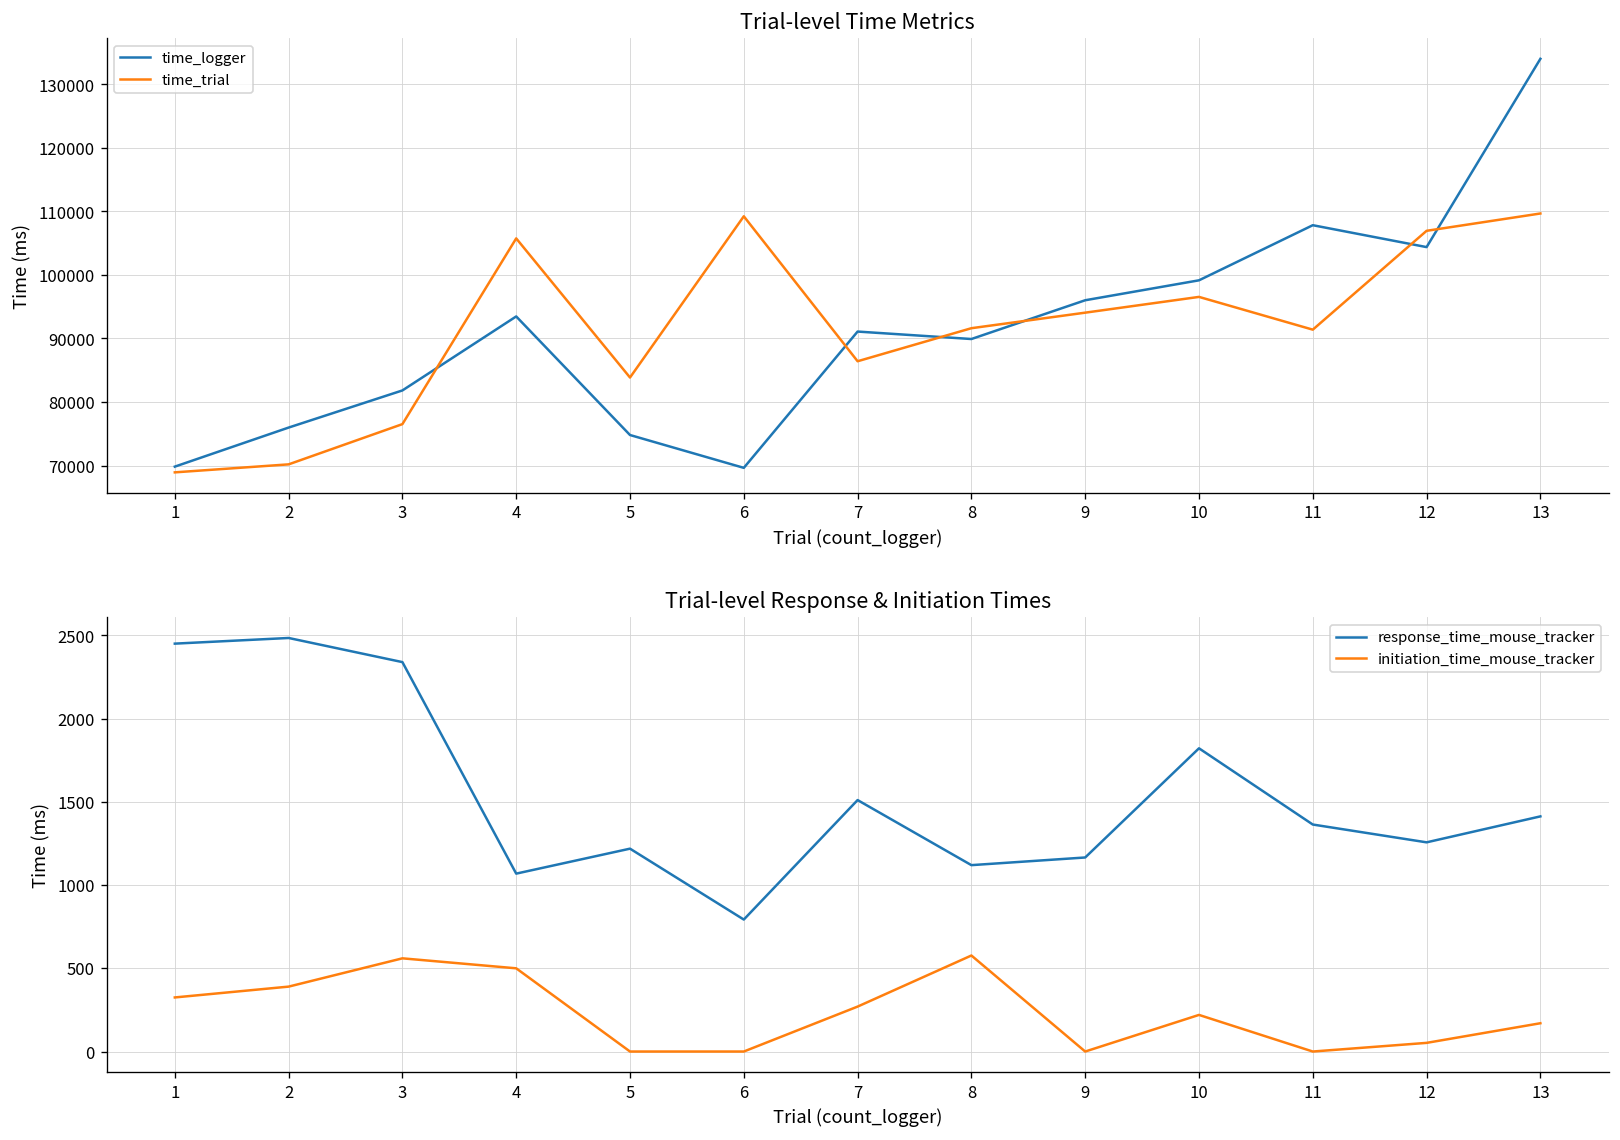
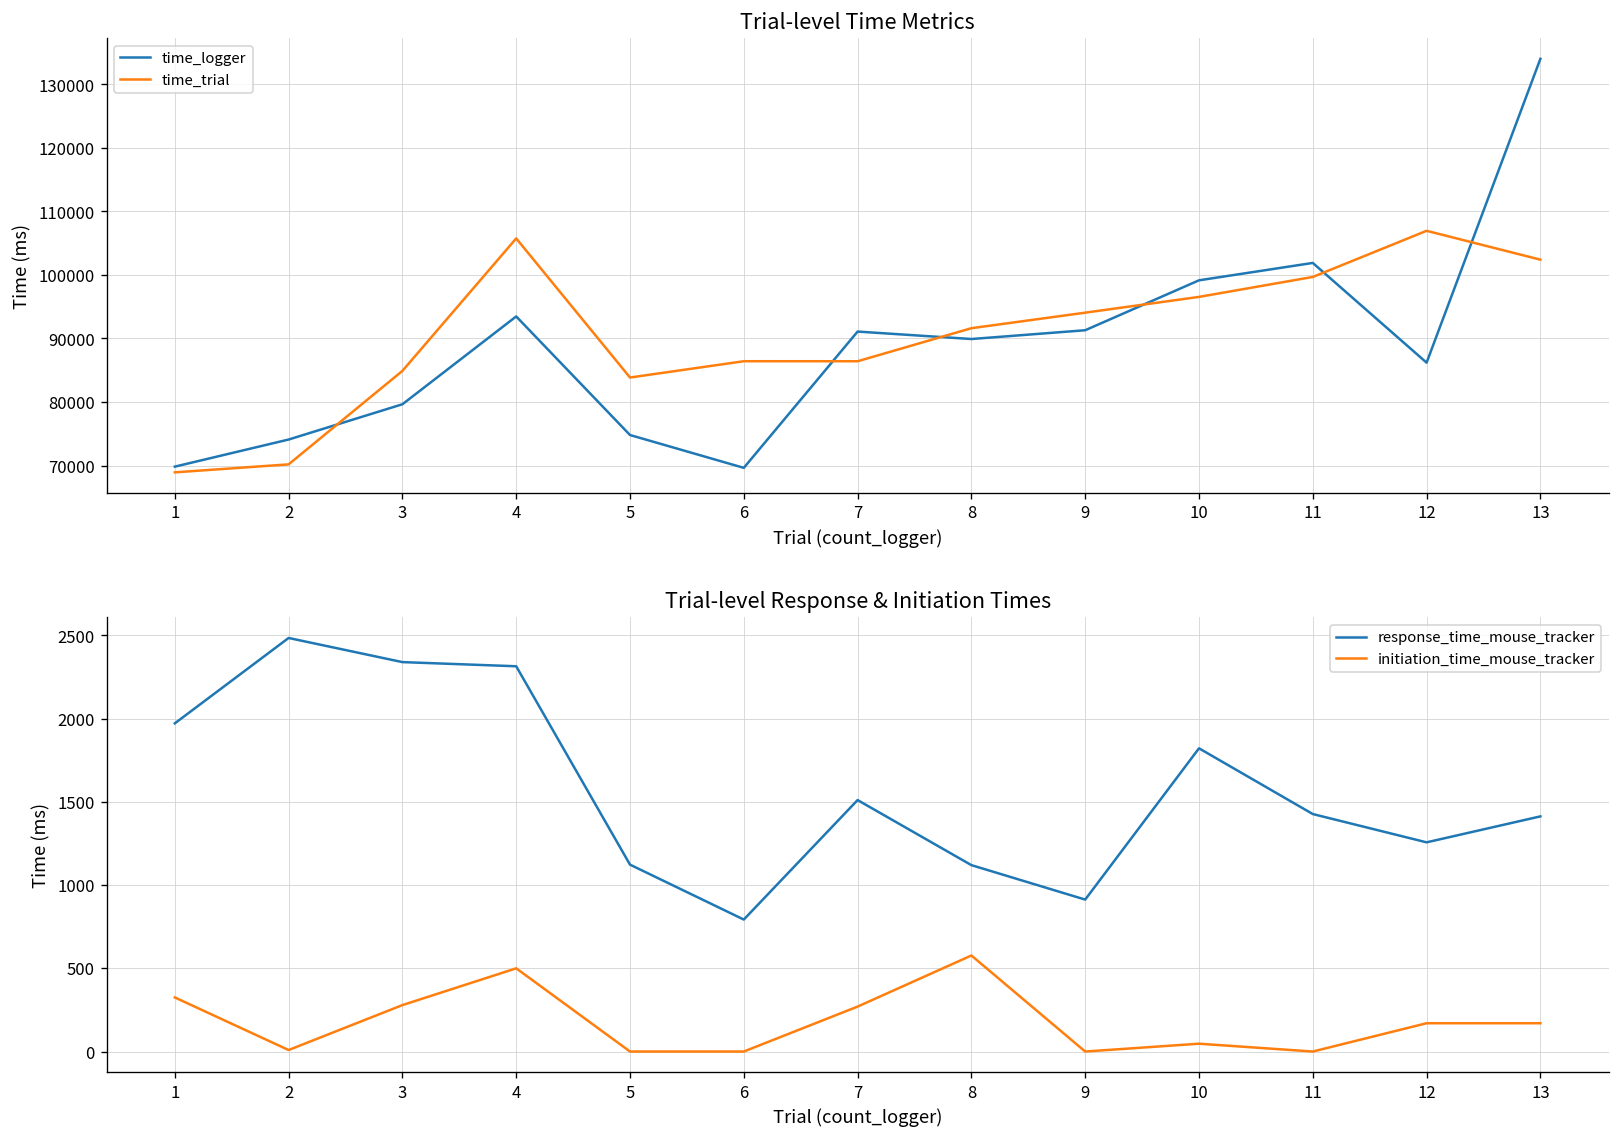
Trial-level Time Metrics, time_logger, 2: 76000 -> 74000
Trial-level Time Metrics, time_logger, 3: 82000 -> 80000
Trial-level Time Metrics, time_trial, 3: 77000 -> 85000
Trial-level Time Metrics, time_trial, 6: 109000 -> 86000
Trial-level Time Metrics, time_logger, 9: 96000 -> 91000
Trial-level Time Metrics, time_logger, 11: 108000 -> 102000
Trial-level Time Metrics, time_trial, 11: 91000 -> 100000
Trial-level Time Metrics, time_logger, 12: 104000 -> 86000
Trial-level Time Metrics, time_trial, 13: 110000 -> 102000
Trial-level Response & Initiation Times, response_time_mouse_tracker, 1: 2450 -> 1970
Trial-level Response & Initiation Times, initiation_time_mouse_tracker, 2: 390 -> 10
Trial-level Response & Initiation Times, initiation_time_mouse_tracker, 3: 560 -> 280
Trial-level Response & Initiation Times, response_time_mouse_tracker, 4: 1070 -> 2320
Trial-level Response & Initiation Times, response_time_mouse_tracker, 5: 1220 -> 1120
Trial-level Response & Initiation Times, response_time_mouse_tracker, 9: 1170 -> 910
Trial-level Response & Initiation Times, initiation_time_mouse_tracker, 10: 220 -> 50
Trial-level Response & Initiation Times, response_time_mouse_tracker, 11: 1360 -> 1430
Trial-level Response & Initiation Times, initiation_time_mouse_tracker, 12: 50 -> 170
